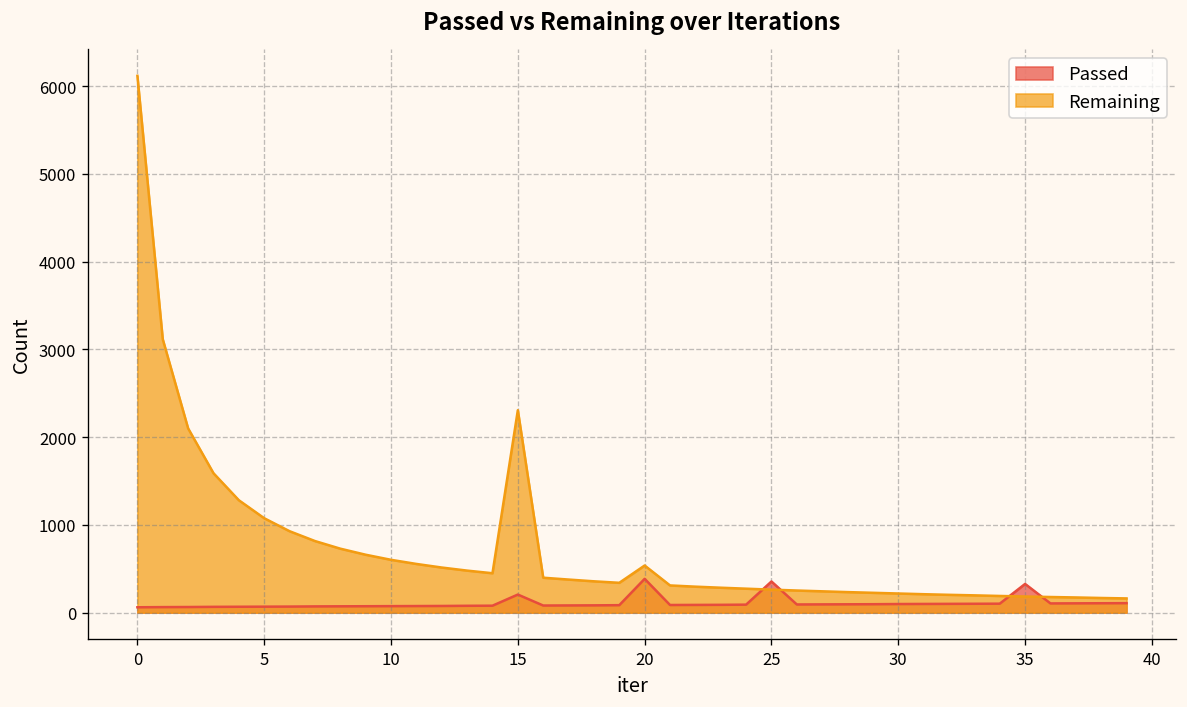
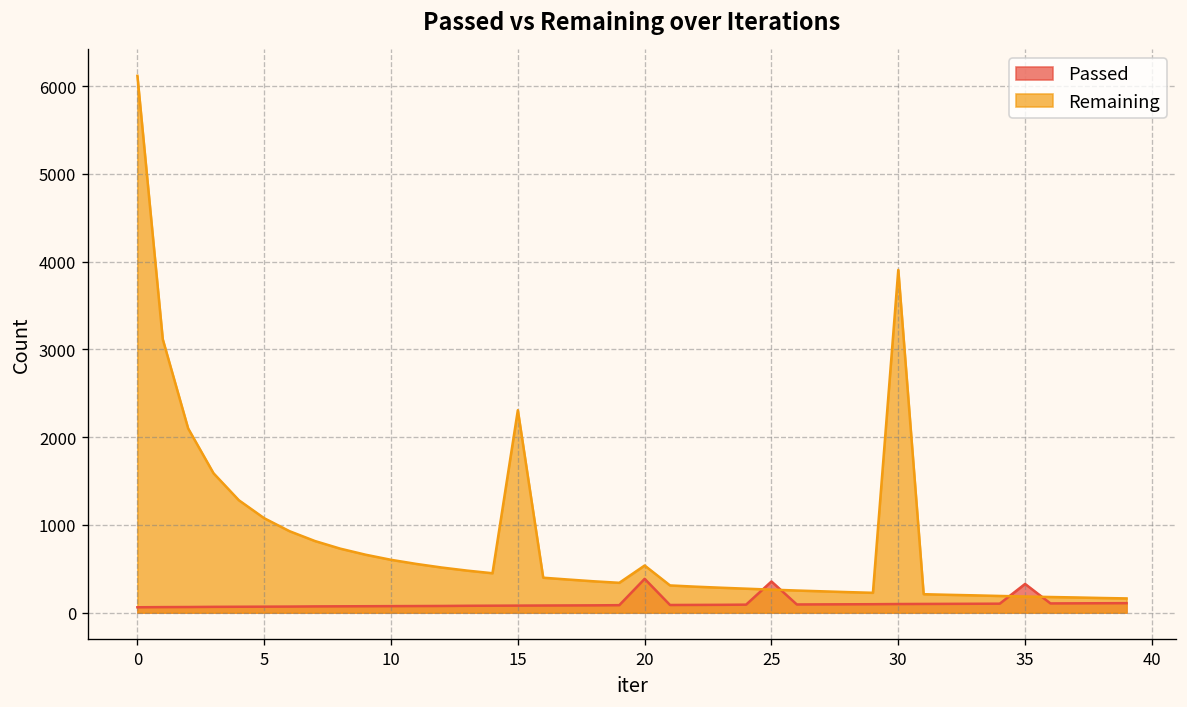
Passed, 15: 200 -> 100
Remaining, 30: 200 -> 3900
